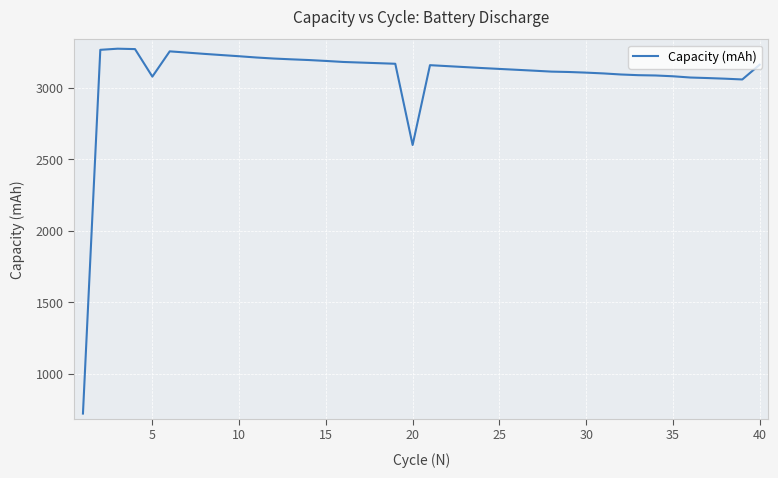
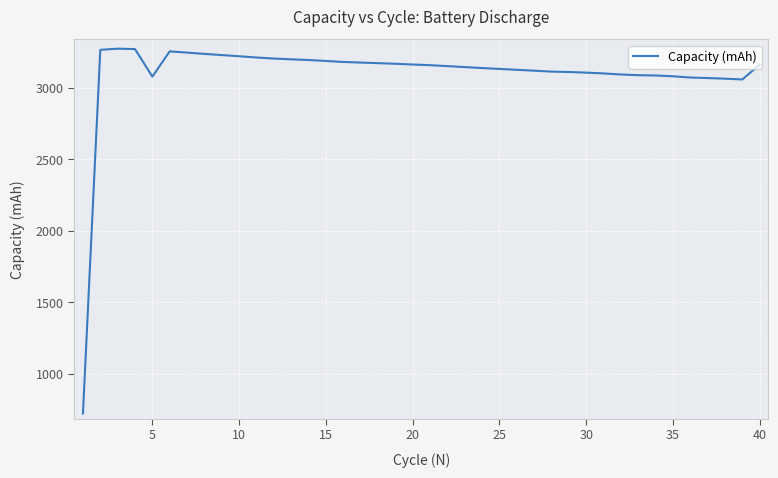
20: 2600 -> 3160
